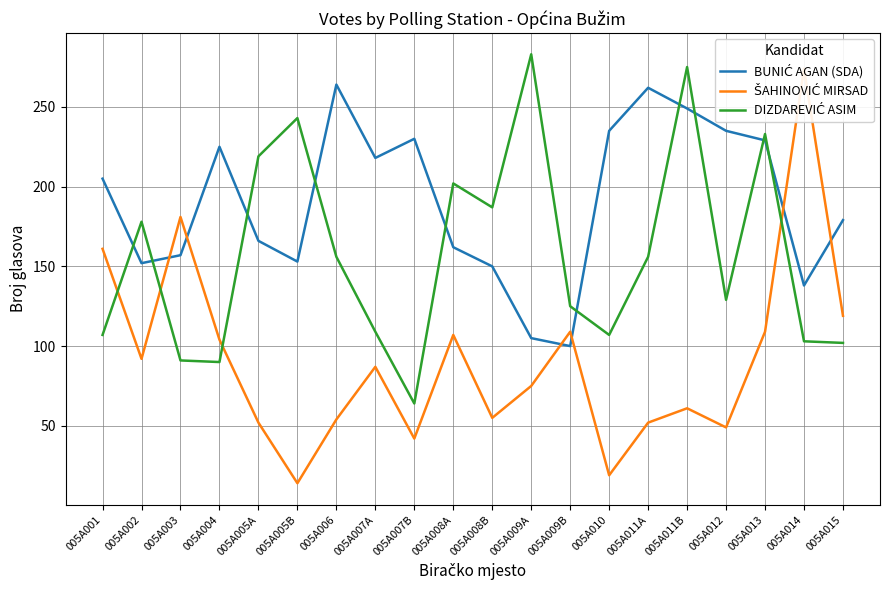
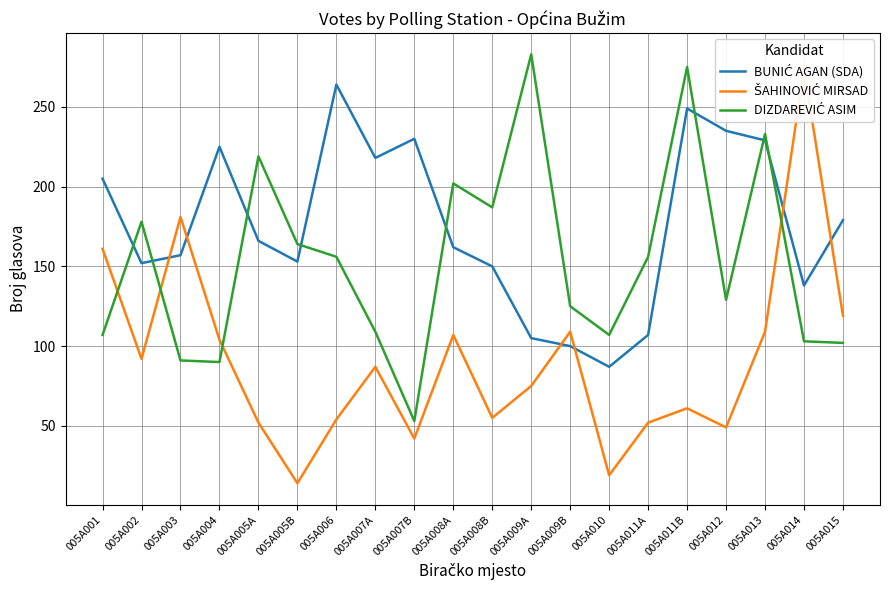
DIZDAREVIĆ ASIM, 005A005B: 243 -> 164
DIZDAREVIĆ ASIM, 005A007B: 64 -> 53
BUNIĆ AGAN (SDA), 005A010: 235 -> 87
BUNIĆ AGAN (SDA), 005A011A: 262 -> 107
